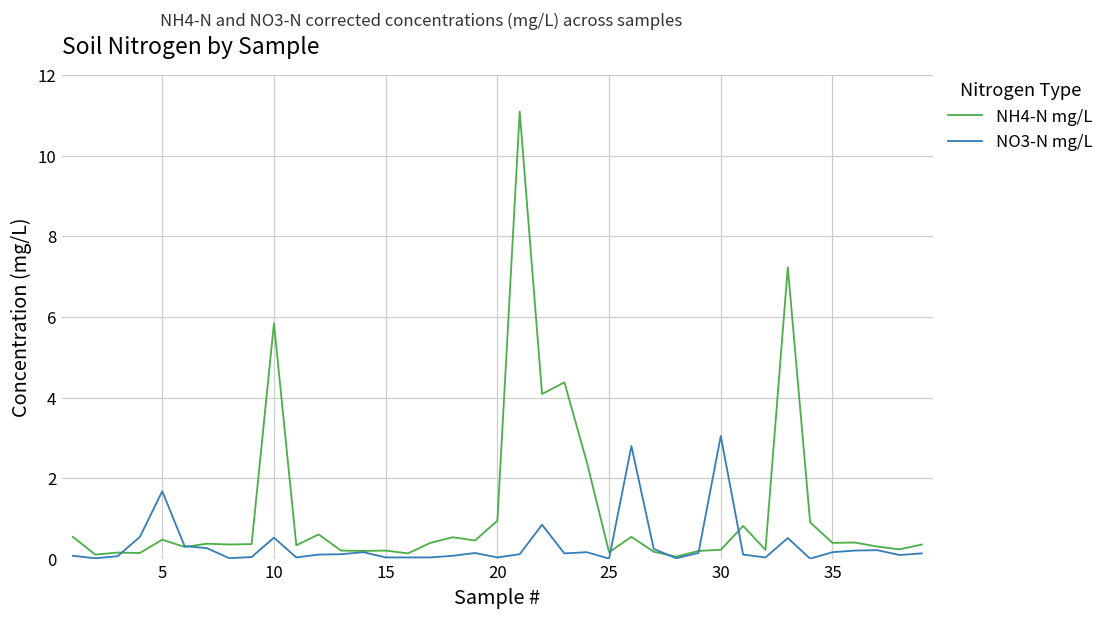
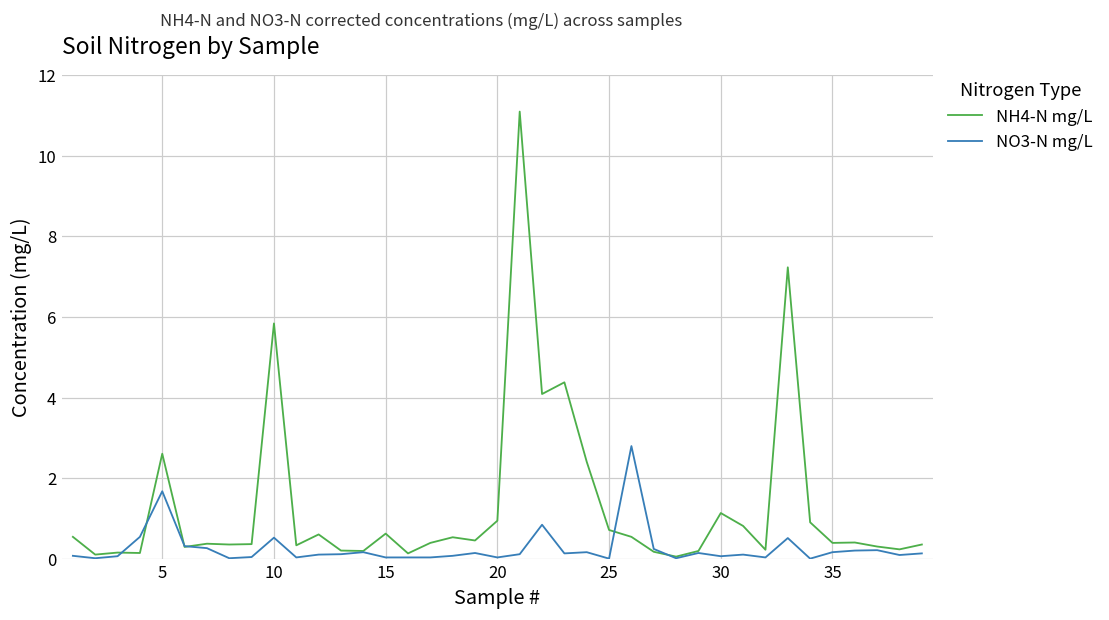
NH4-N mg/L, 5: 0.5 -> 2.6
NH4-N mg/L, 15: 0.2 -> 0.6
NH4-N mg/L, 25: 0.2 -> 0.7
NH4-N mg/L, 30: 0.2 -> 1.1
NO3-N mg/L, 30: 3.1 -> 0.1
